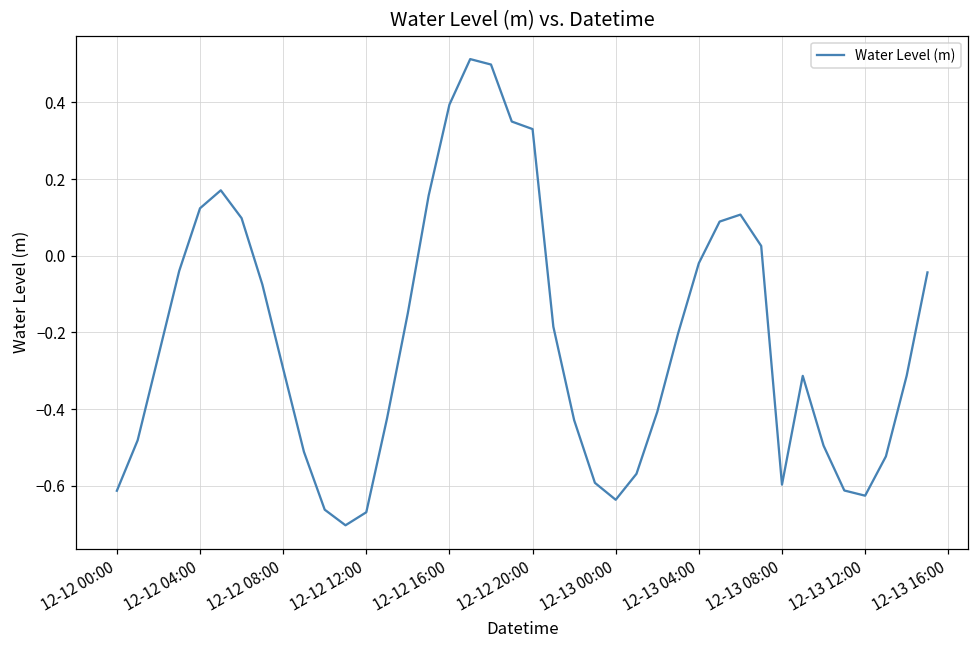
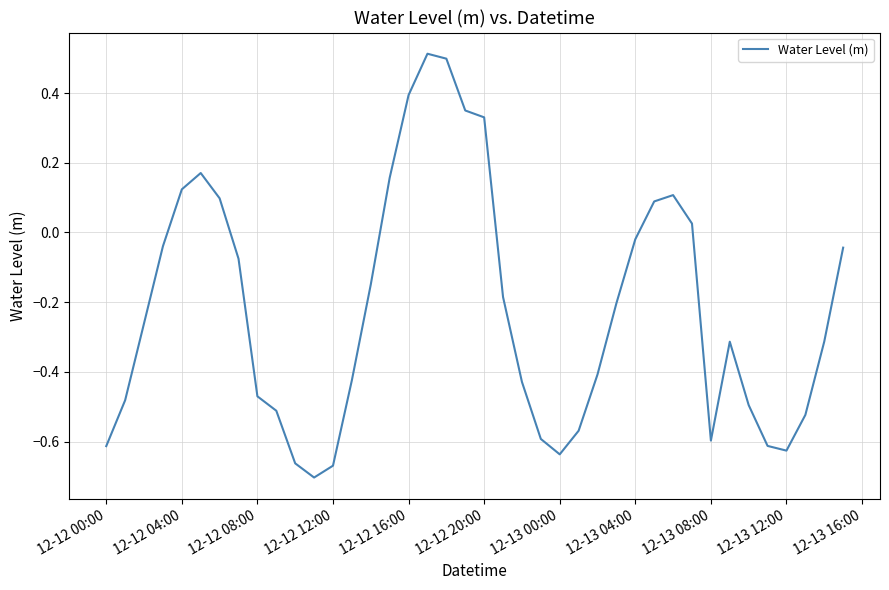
12-12 08:00: -0.29 -> -0.47
